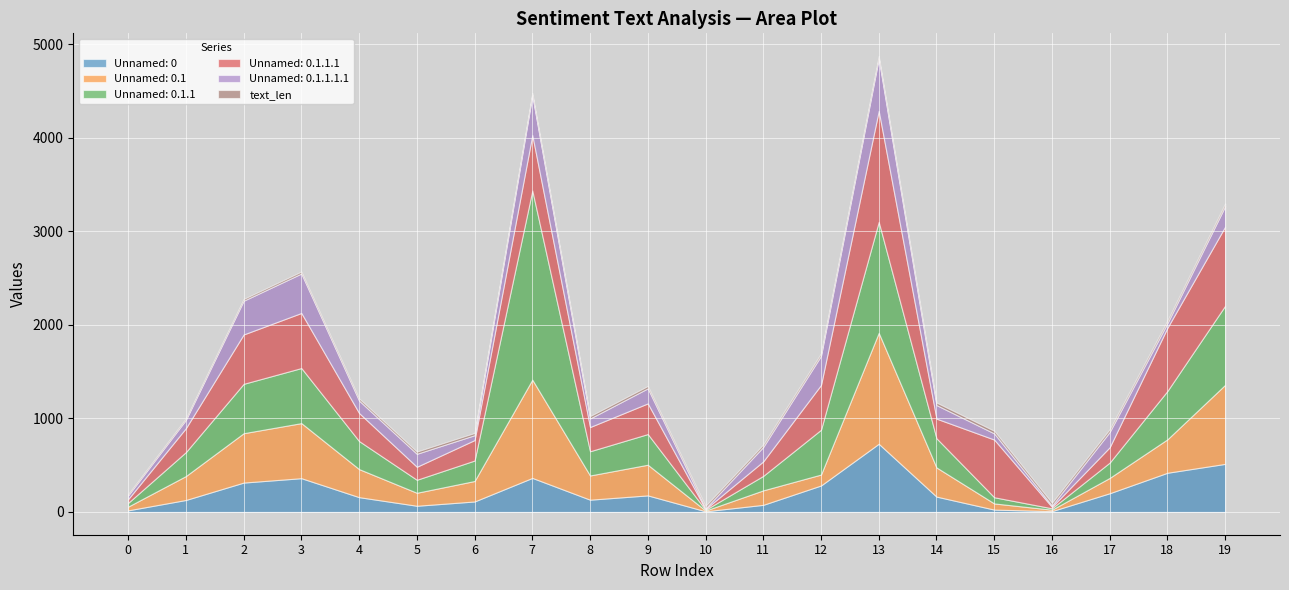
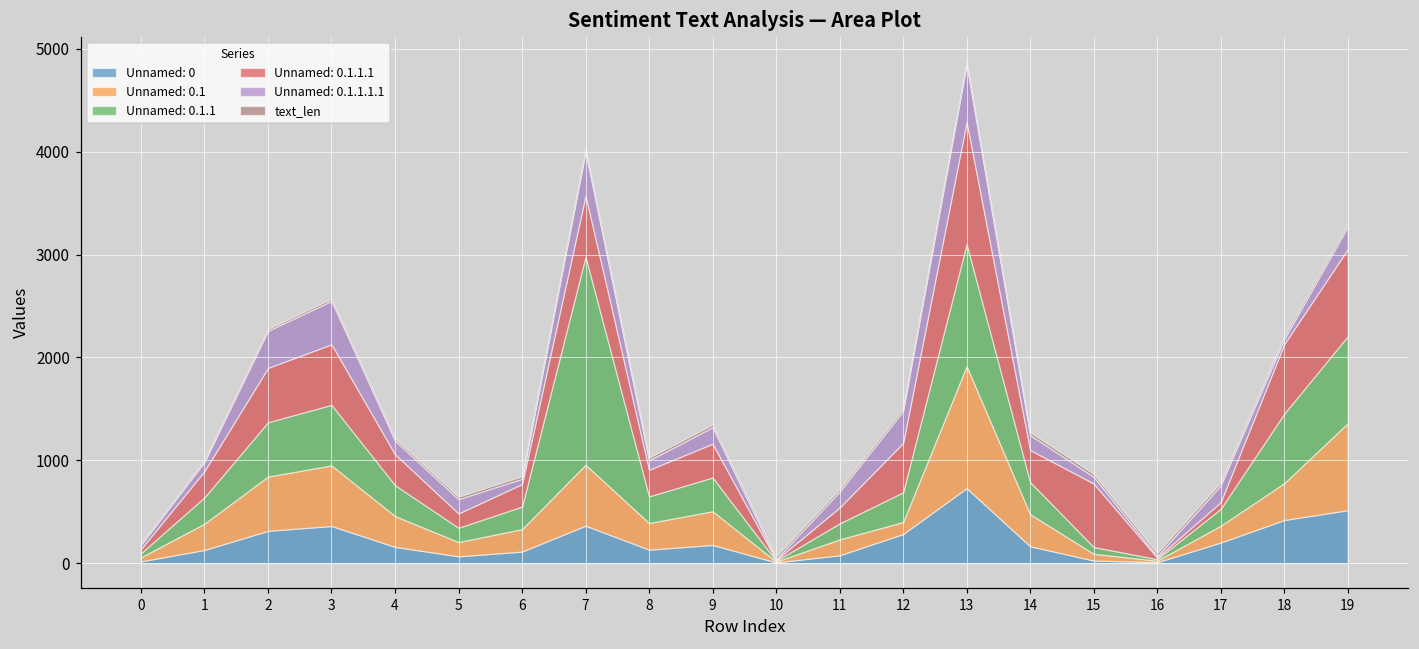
Unnamed: 0.1, 7: 1100 -> 600
Unnamed: 0.1.1, 12: 500 -> 300
Unnamed: 0.1.1.1, 14: 200 -> 300
Unnamed: 0.1.1.1, 17: 200 -> 100
Unnamed: 0.1.1, 18: 500 -> 700
